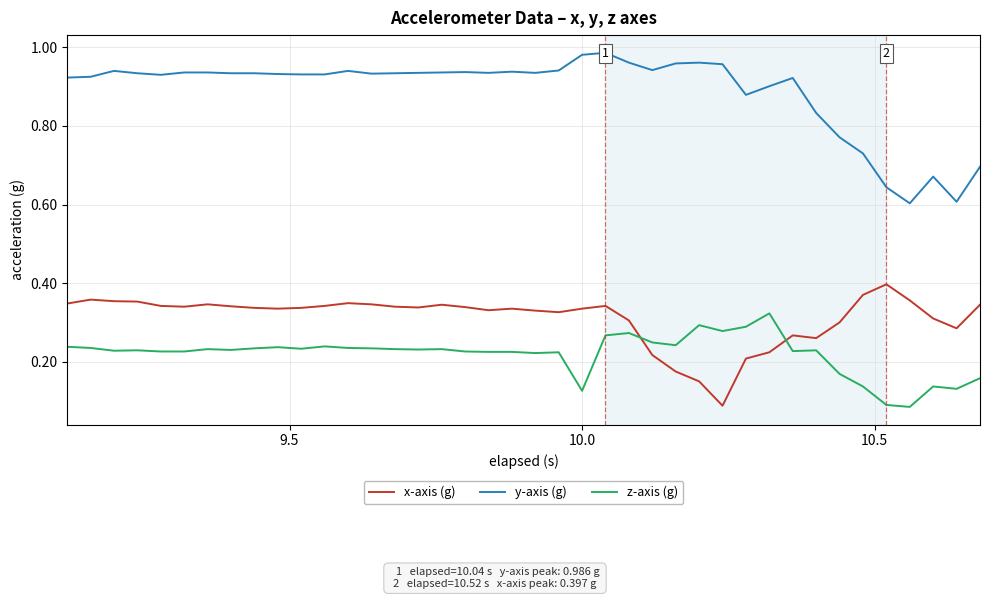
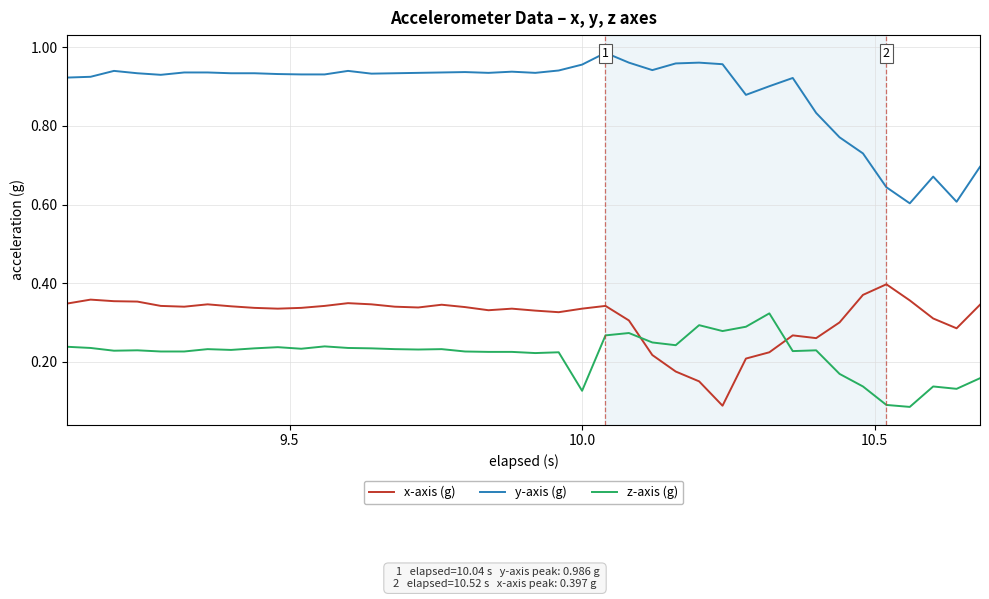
y-axis (g), 10.0: 0.98 -> 0.96
